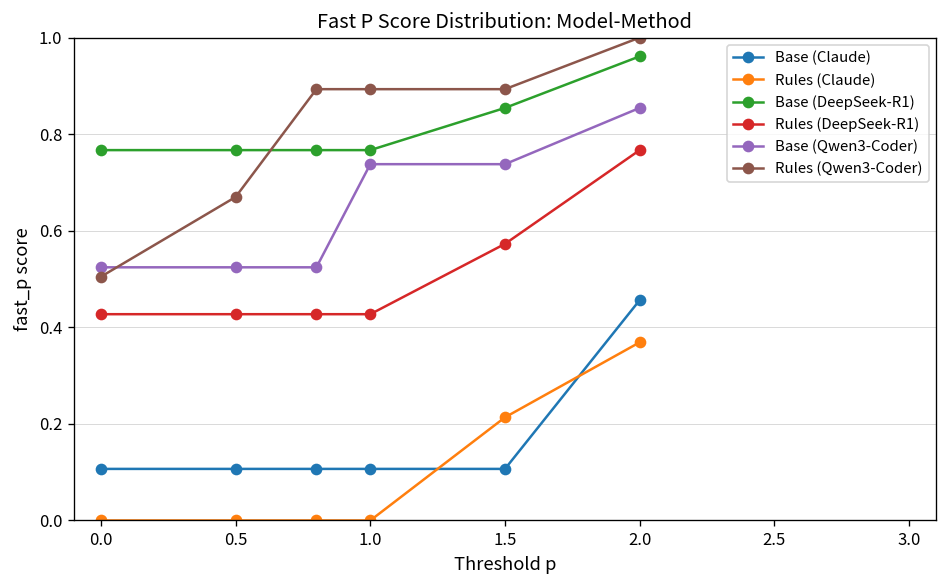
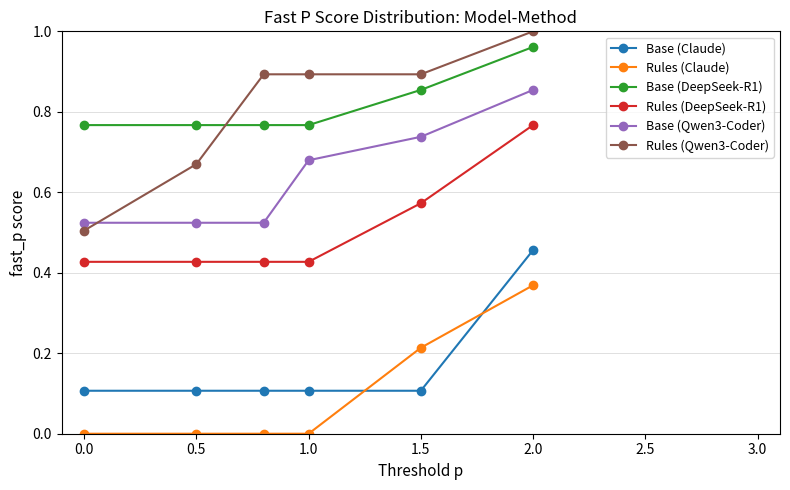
Base (Qwen3-Coder), 1.0: 0.74 -> 0.68
